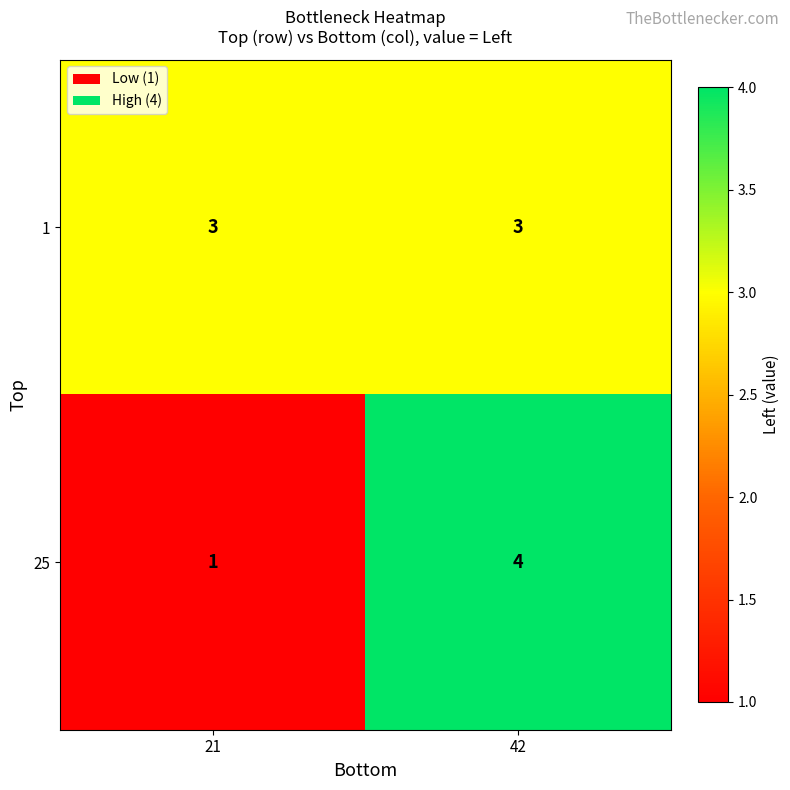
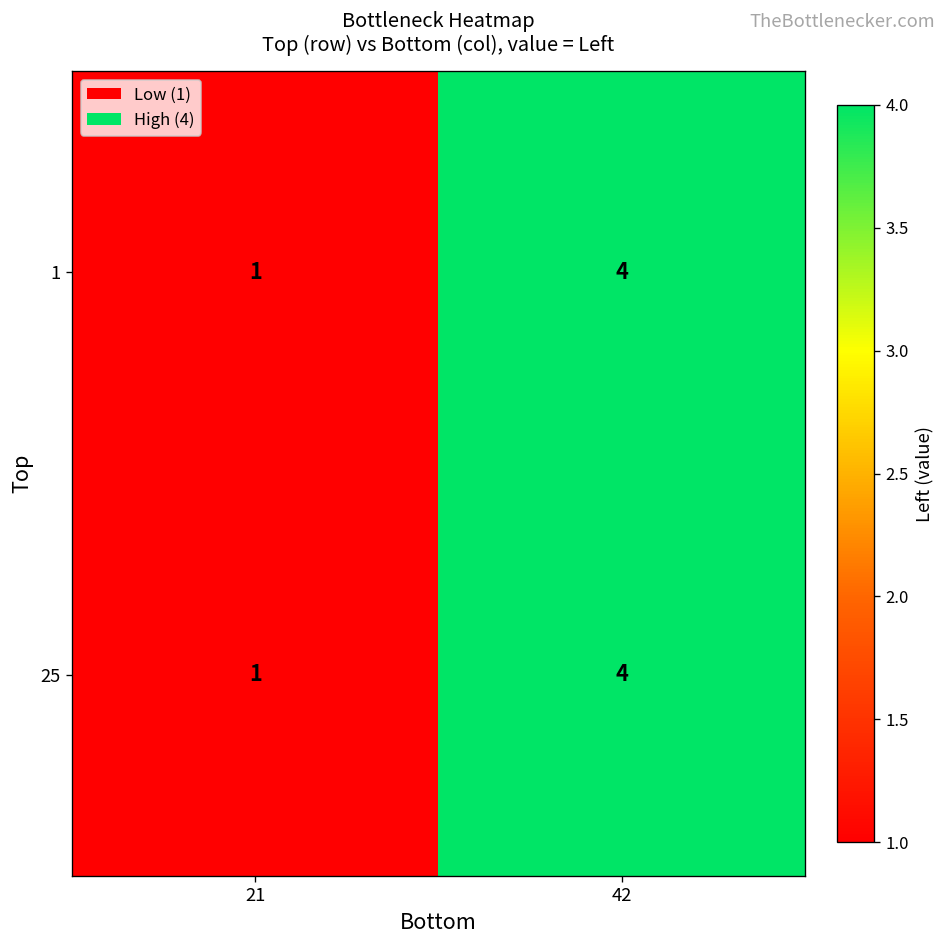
1, 21: 3 -> 1
1, 42: 3 -> 4
